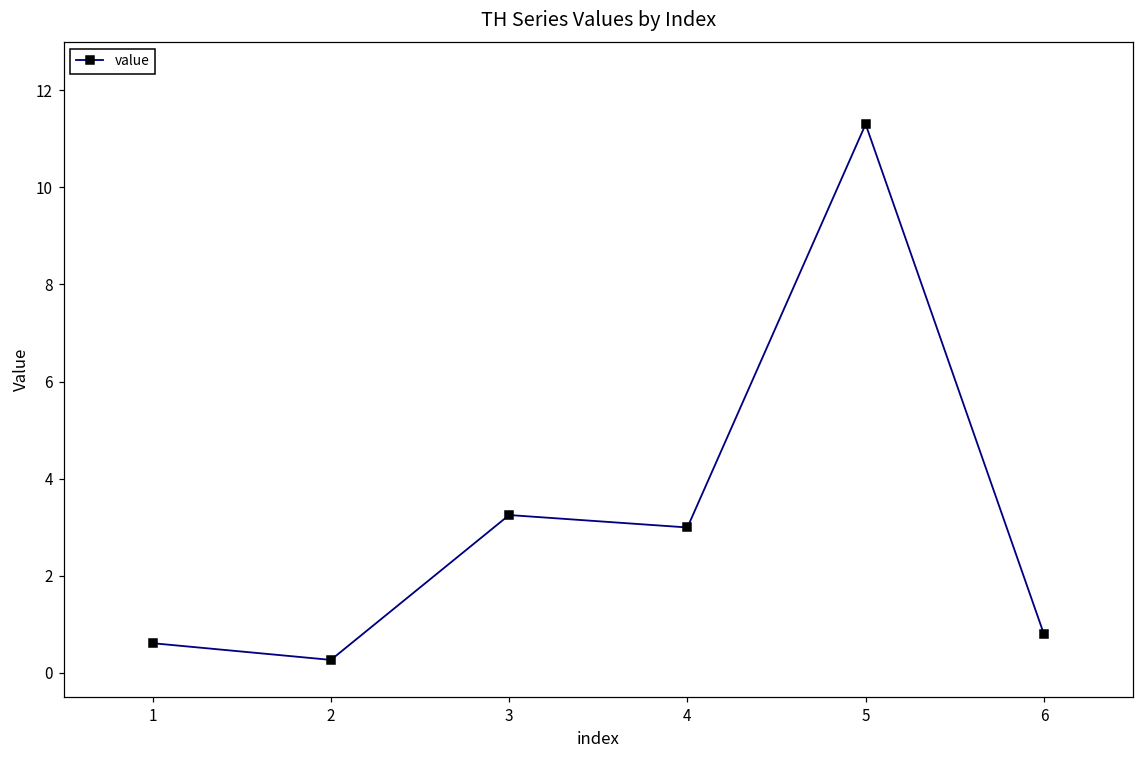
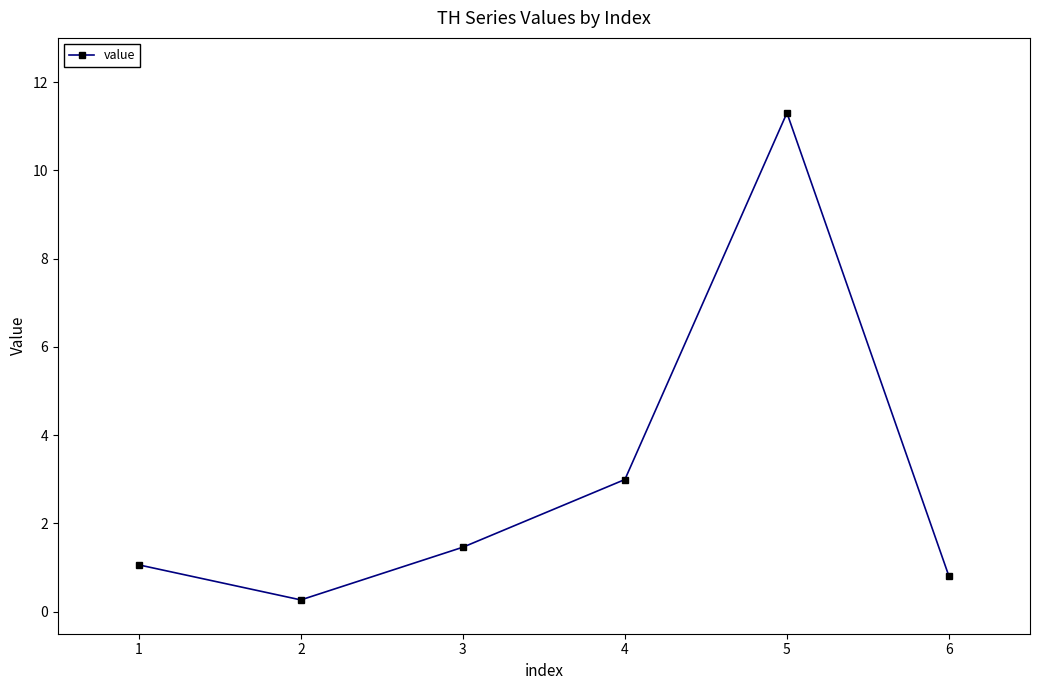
1: 0.6 -> 1.1
3: 3.3 -> 1.5
